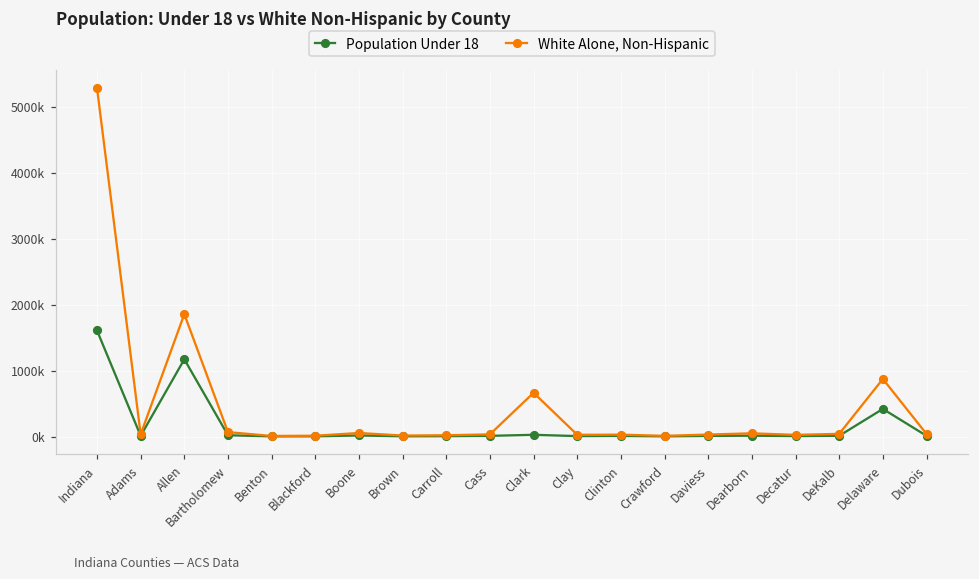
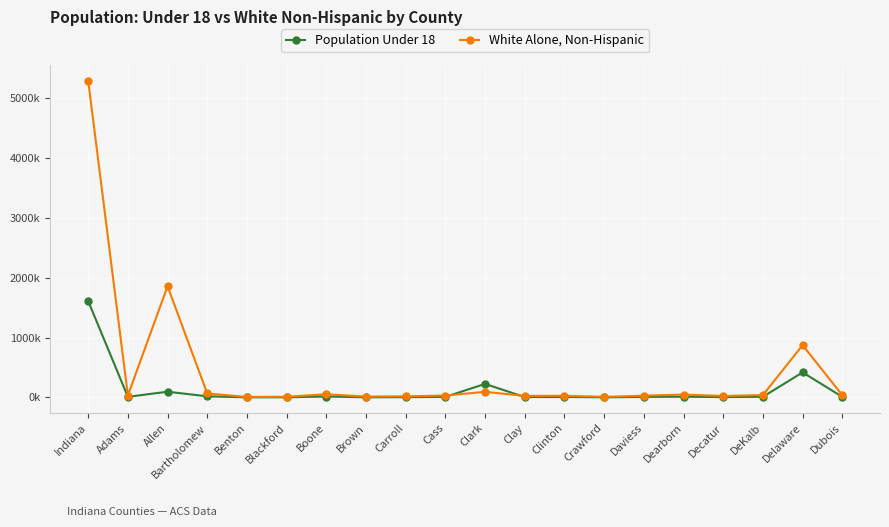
Population Under 18, Allen: 1200000 -> 100000
Population Under 18, Clark: 0 -> 200000
White Alone, Non-Hispanic, Clark: 700000 -> 100000
